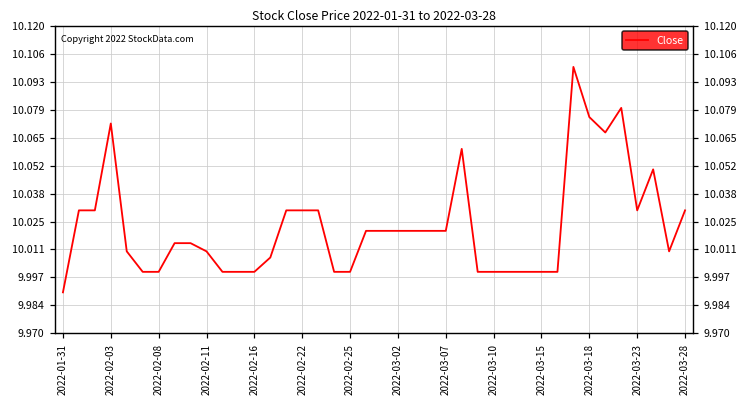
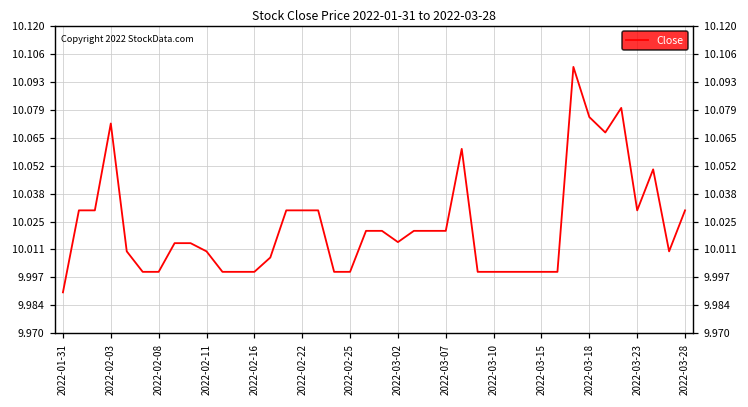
2022-03-02: 10.020 -> 10.015
